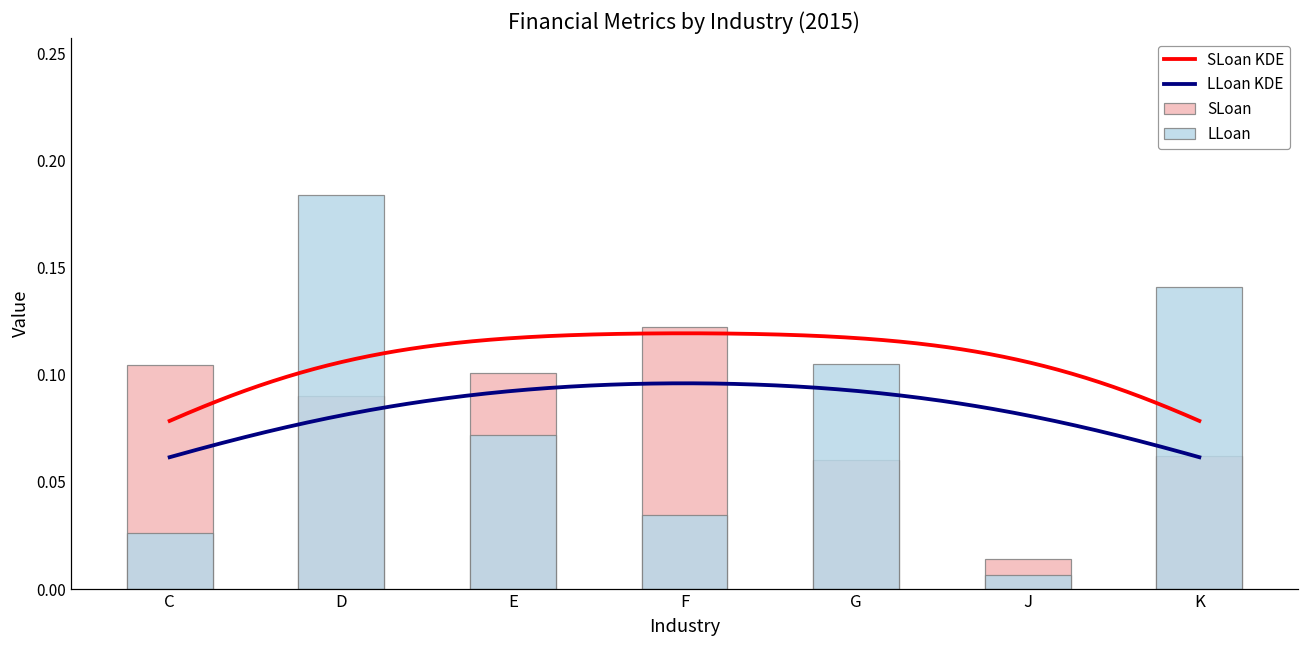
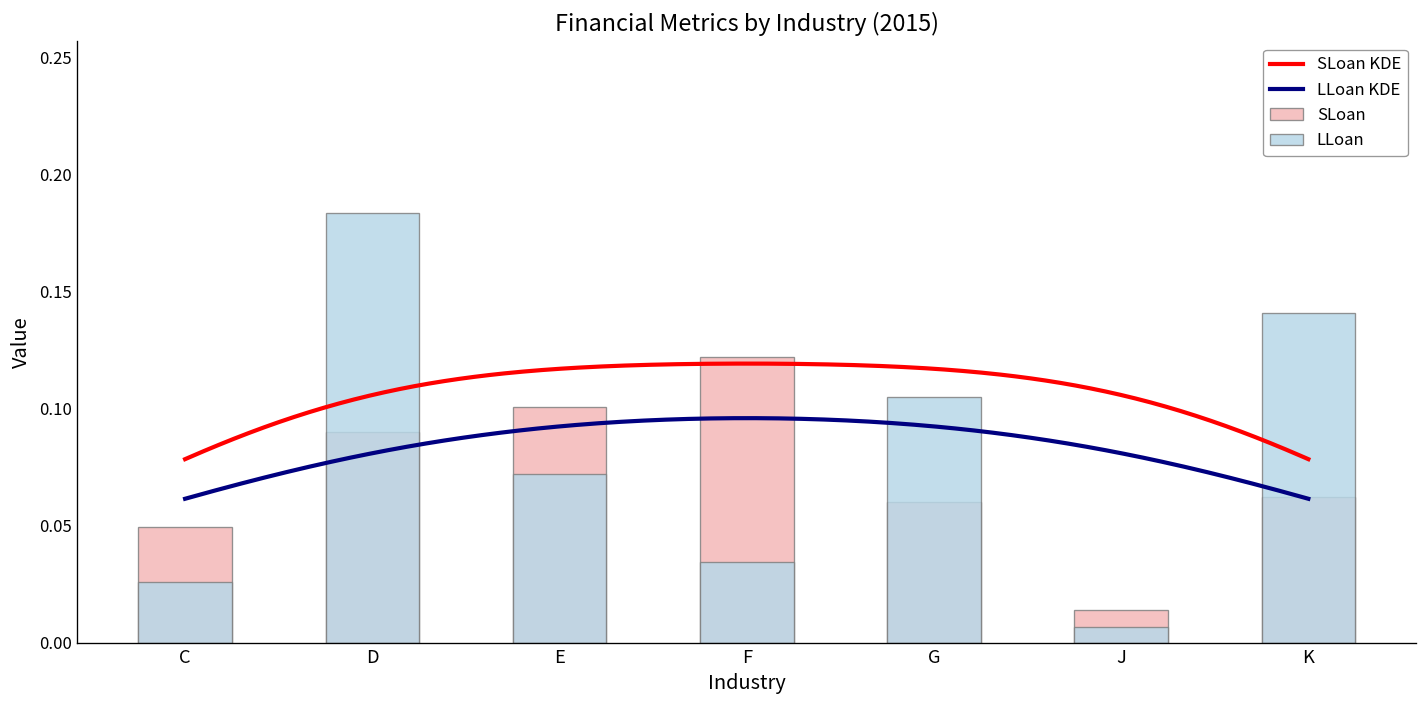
SLoan, C: 0.104 -> 0.049
